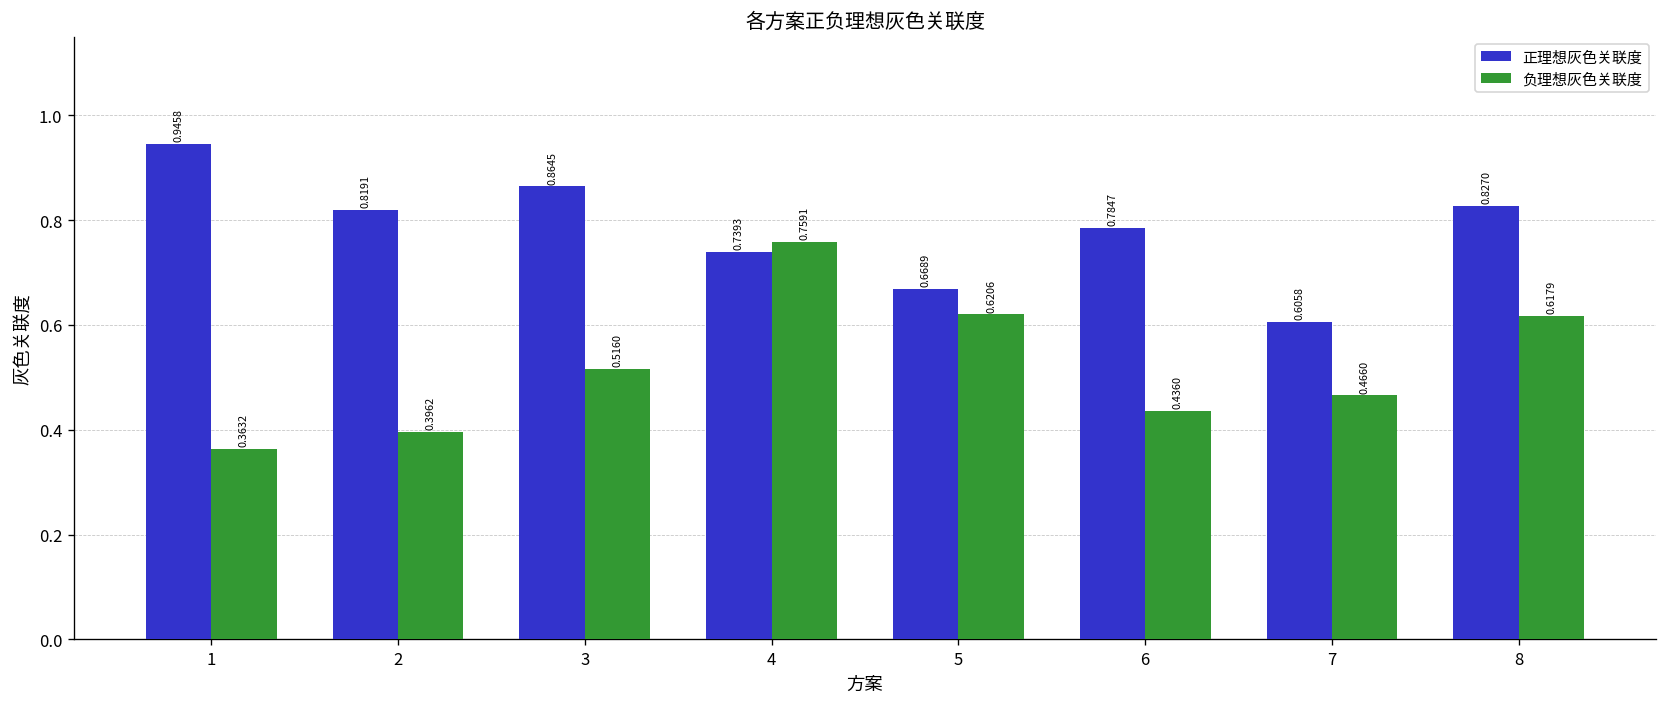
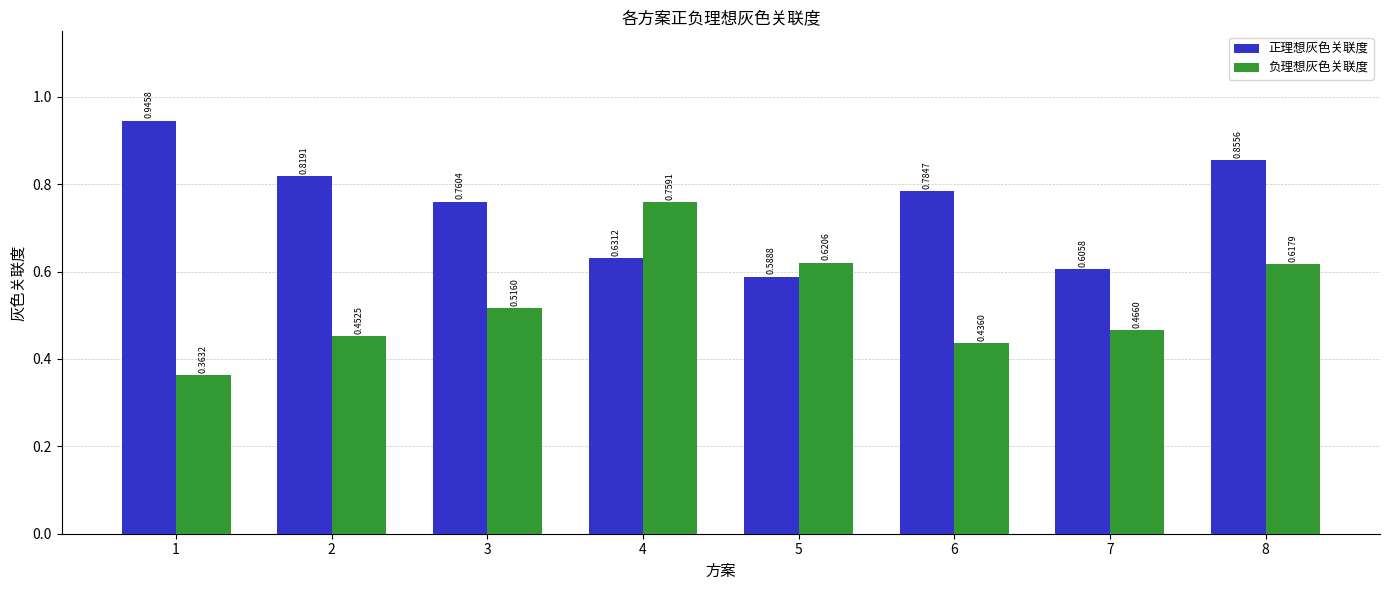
负理想灰色关联度, 2: 0.3962 -> 0.4525
正理想灰色关联度, 3: 0.8645 -> 0.7604
正理想灰色关联度, 4: 0.7393 -> 0.6312
正理想灰色关联度, 5: 0.6689 -> 0.5888
正理想灰色关联度, 8: 0.8270 -> 0.8556
